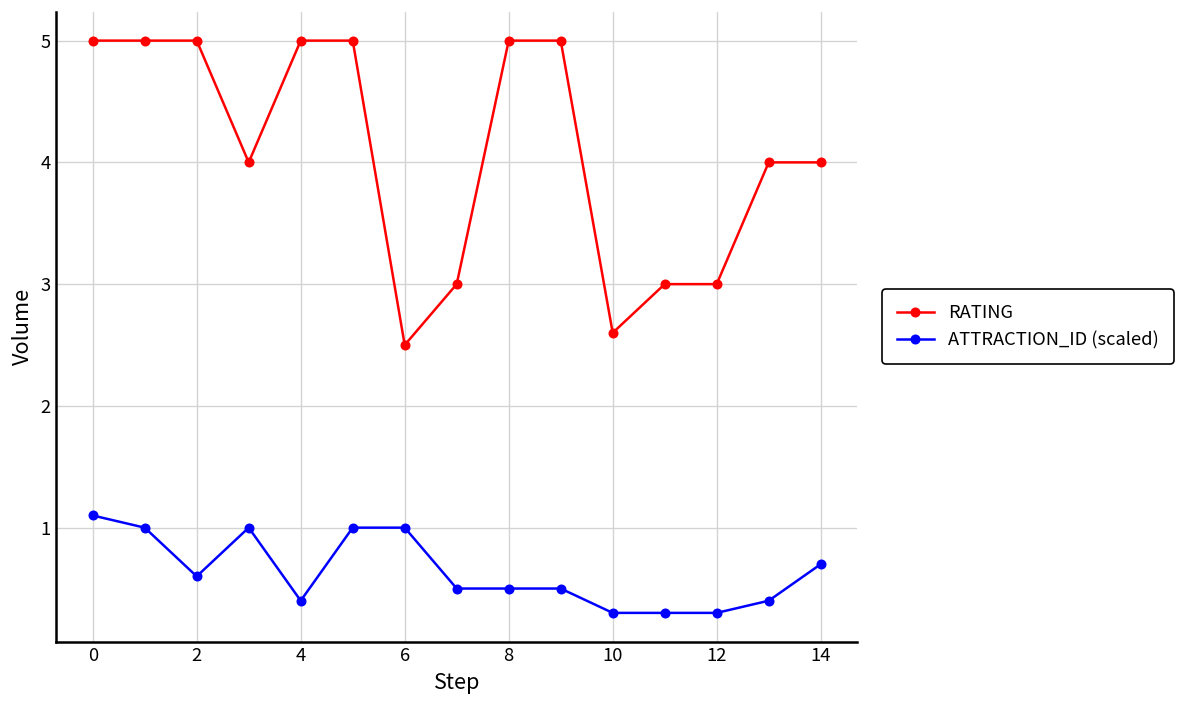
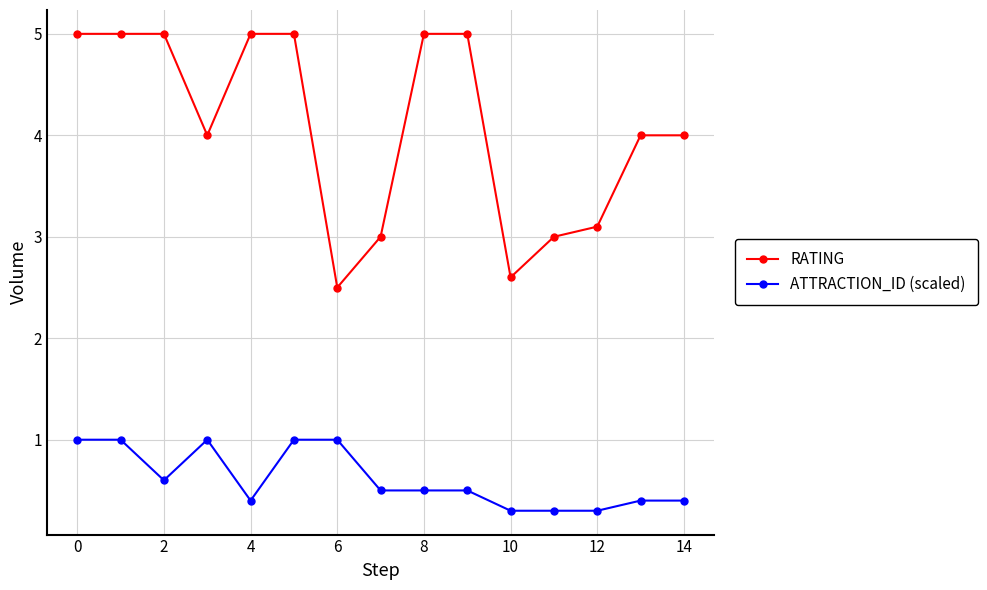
ATTRACTION_ID (scaled), 0: 1.1 -> 1.0
RATING, 12: 3.0 -> 3.1
ATTRACTION_ID (scaled), 14: 0.7 -> 0.4
